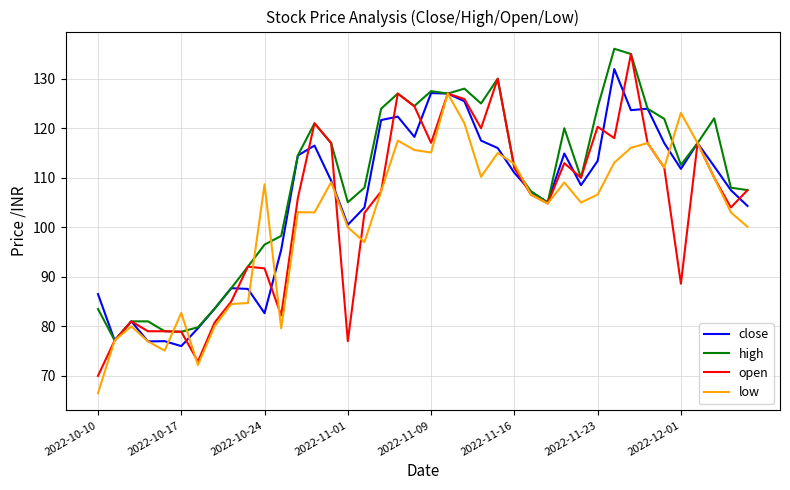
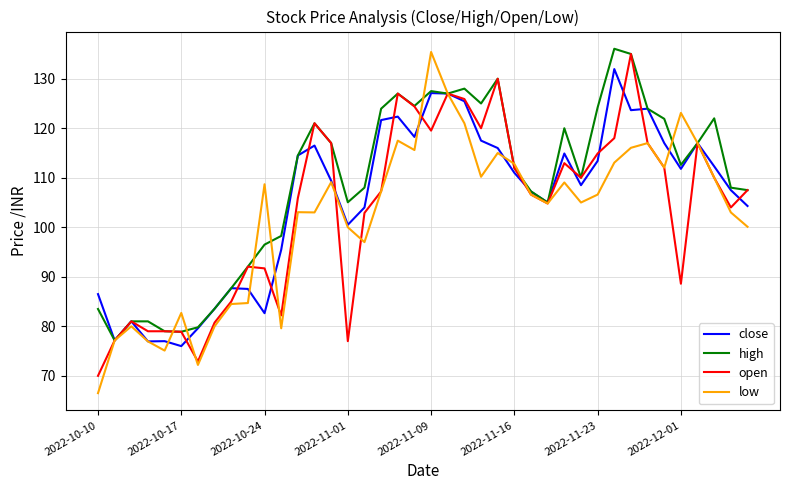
open, 2022-11-09: 117 -> 120
low, 2022-11-09: 115 -> 135
open, 2022-11-23: 120 -> 115
